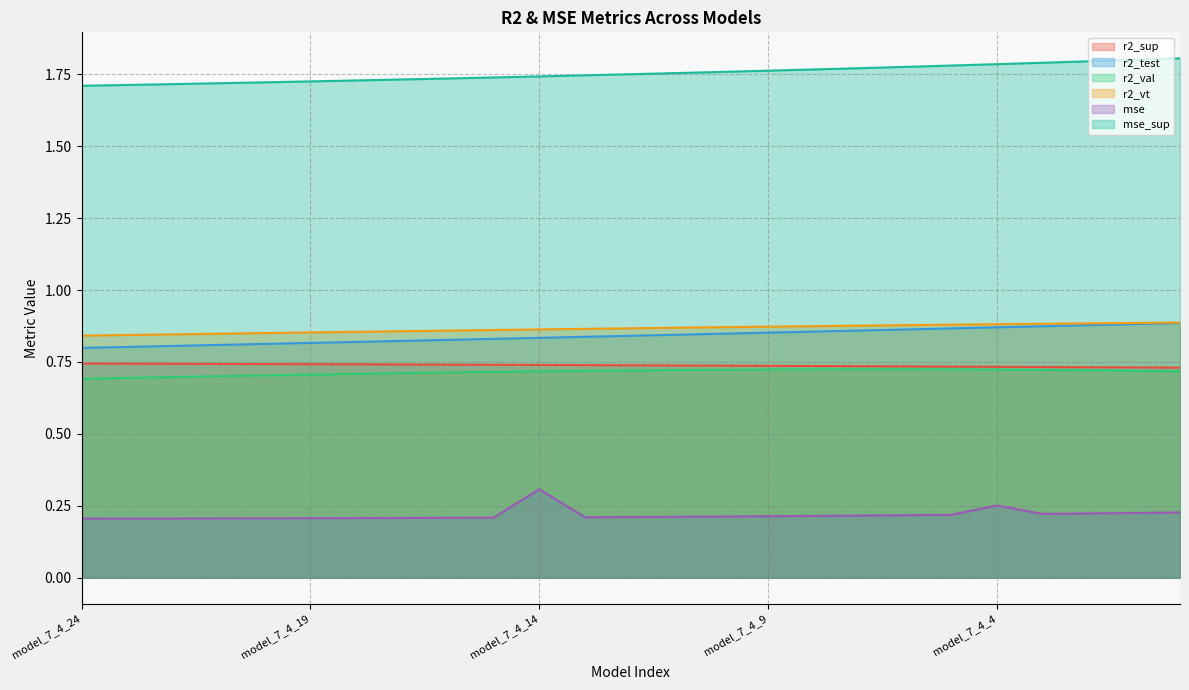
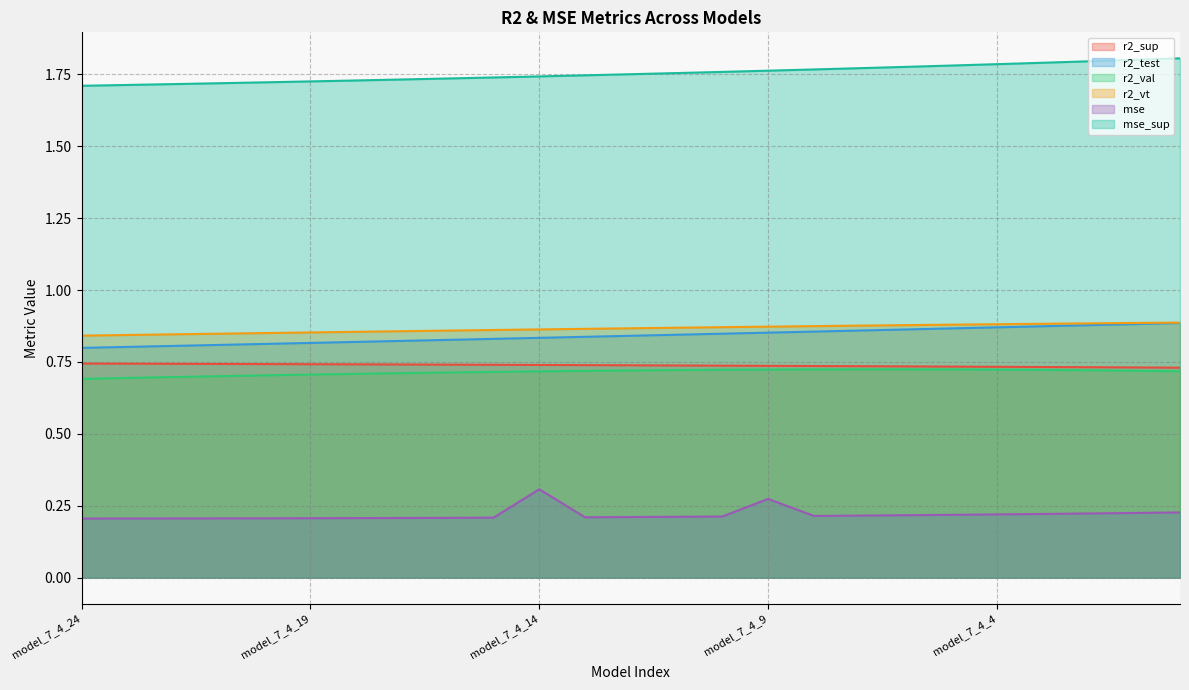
mse, model_7_4_9: 0.21 -> 0.27
mse, model_7_4_4: 0.25 -> 0.22
